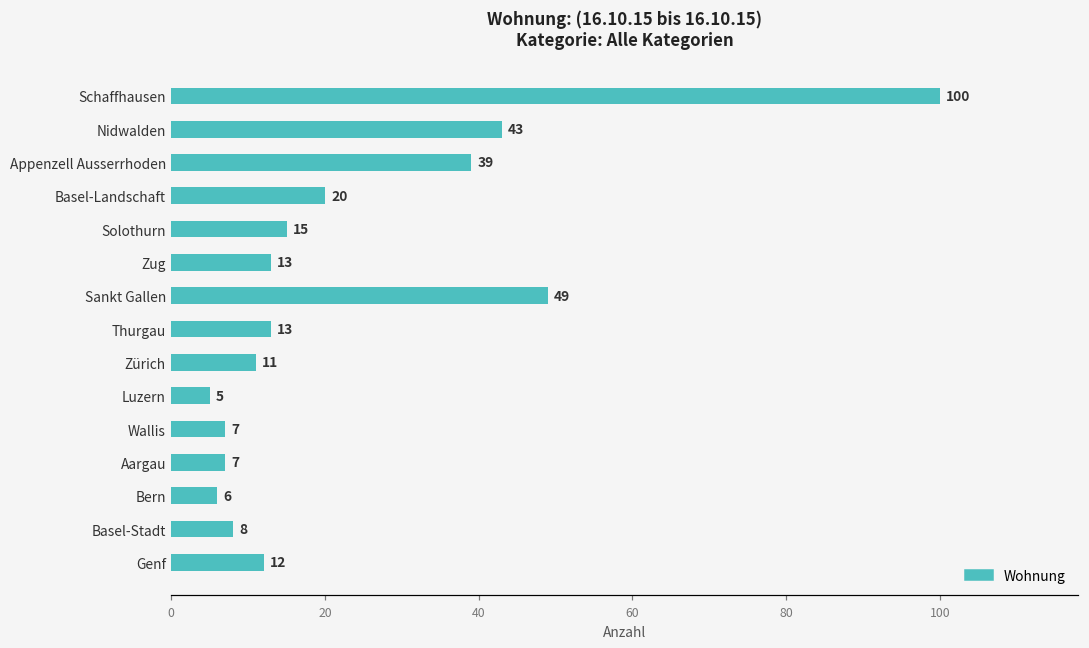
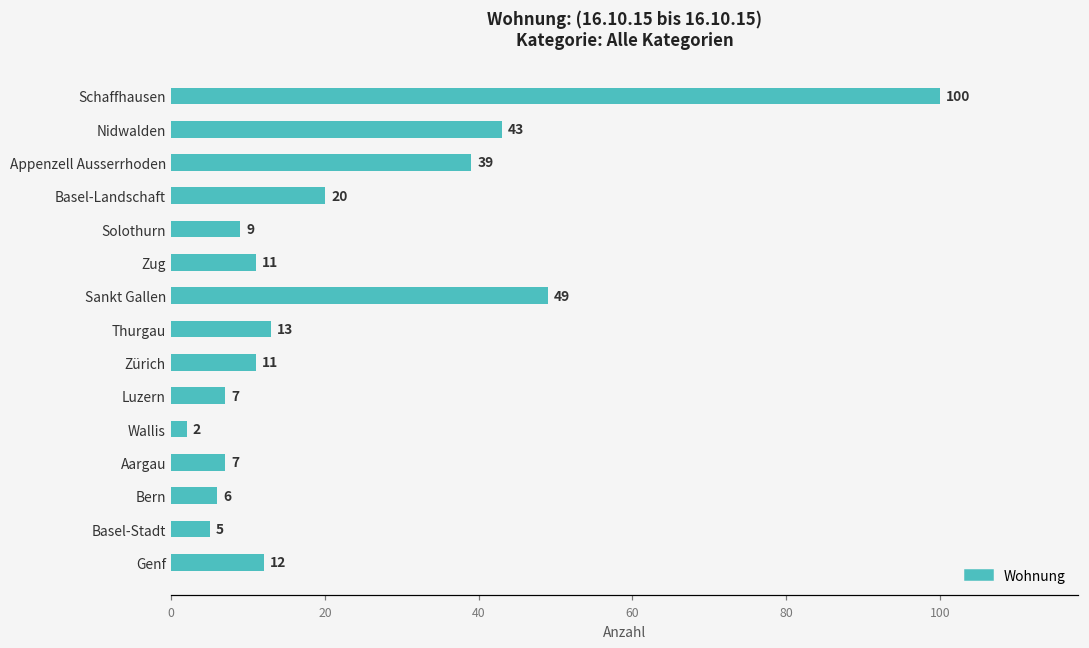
Solothurn: 15 -> 9
Zug: 13 -> 11
Luzern: 5 -> 7
Wallis: 7 -> 2
Basel-Stadt: 8 -> 5
